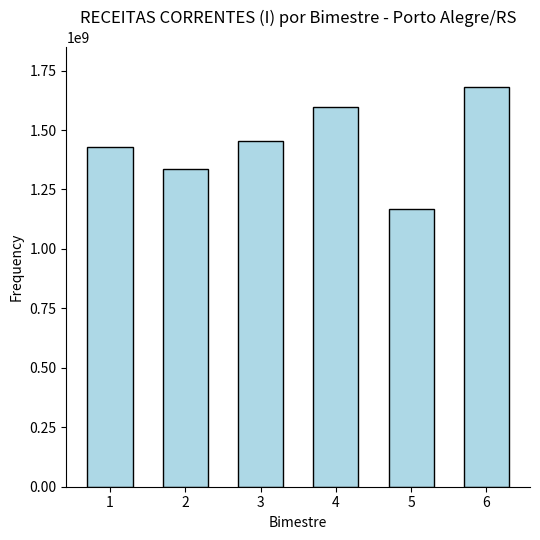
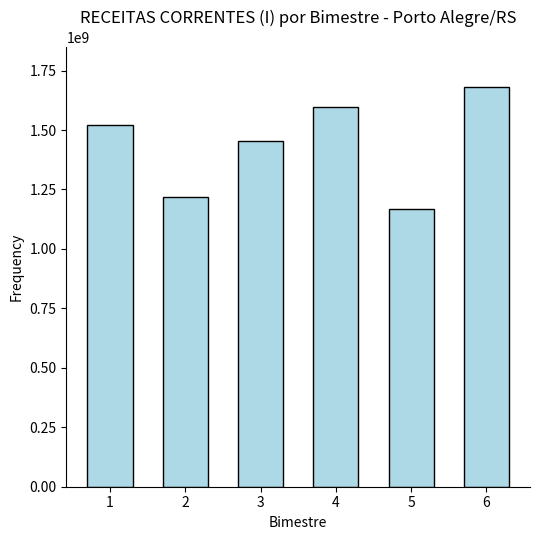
1: 1430000000 -> 1520000000
2: 1340000000 -> 1220000000
